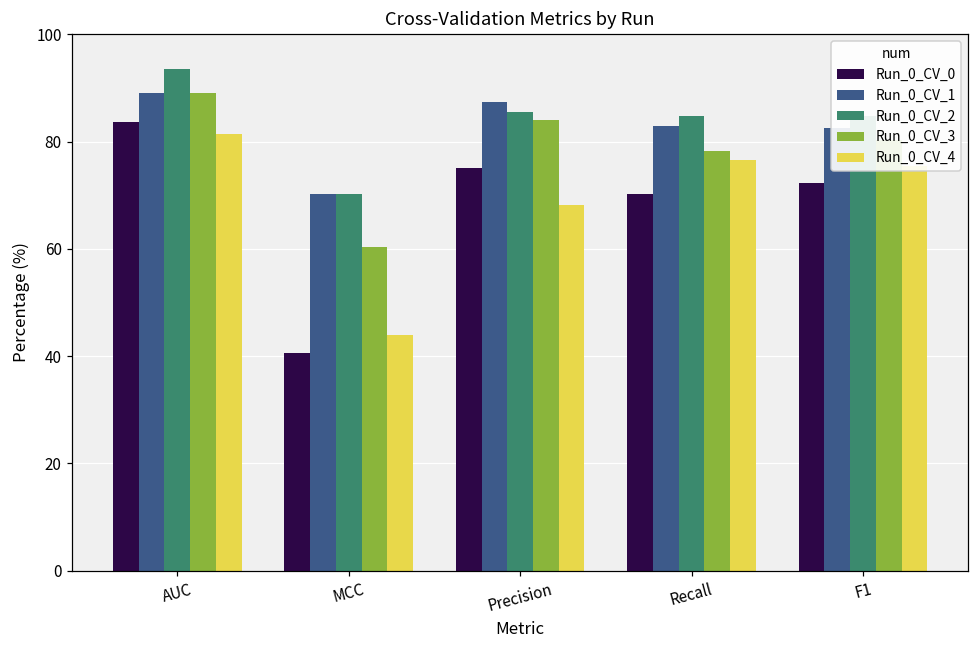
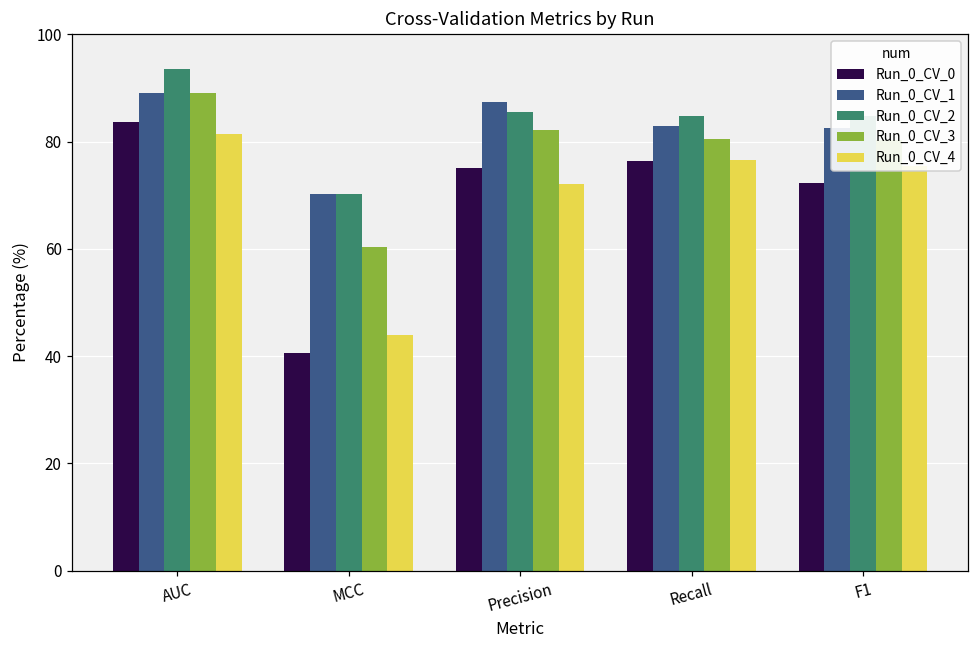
Run_0_CV_3, Precision: 84 -> 82
Run_0_CV_4, Precision: 68 -> 72
Run_0_CV_0, Recall: 70 -> 76
Run_0_CV_3, Recall: 78 -> 81
